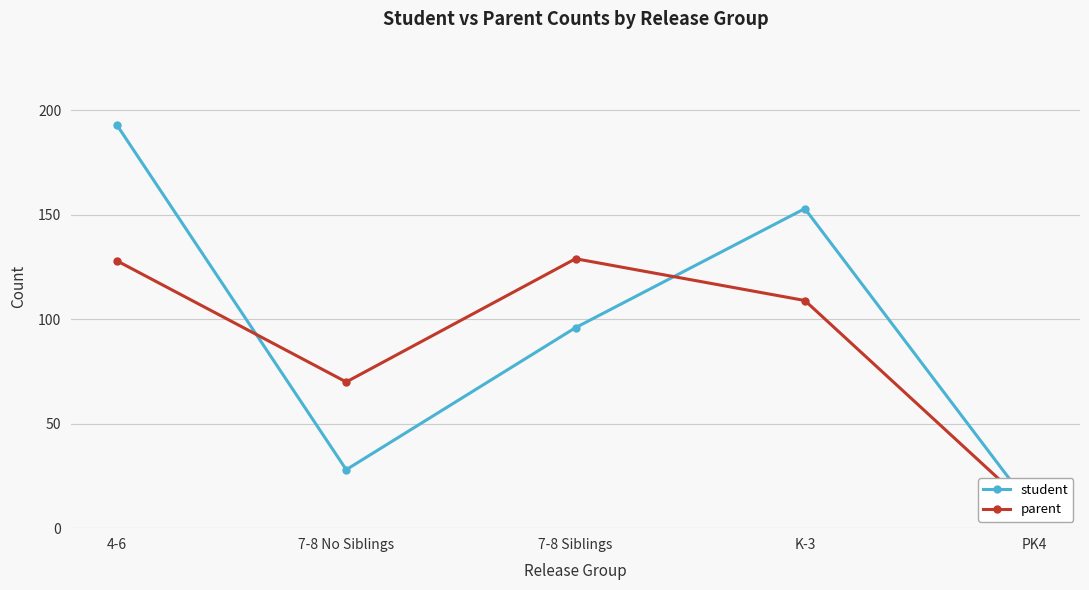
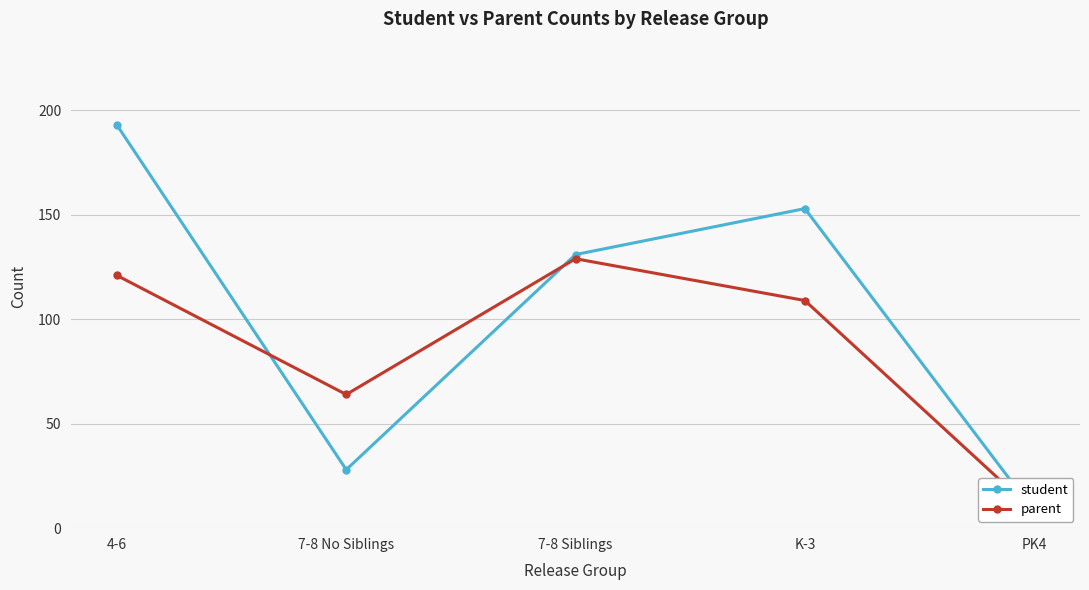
parent, 4-6: 128 -> 121
parent, 7-8 No Siblings: 70 -> 64
student, 7-8 Siblings: 96 -> 131
